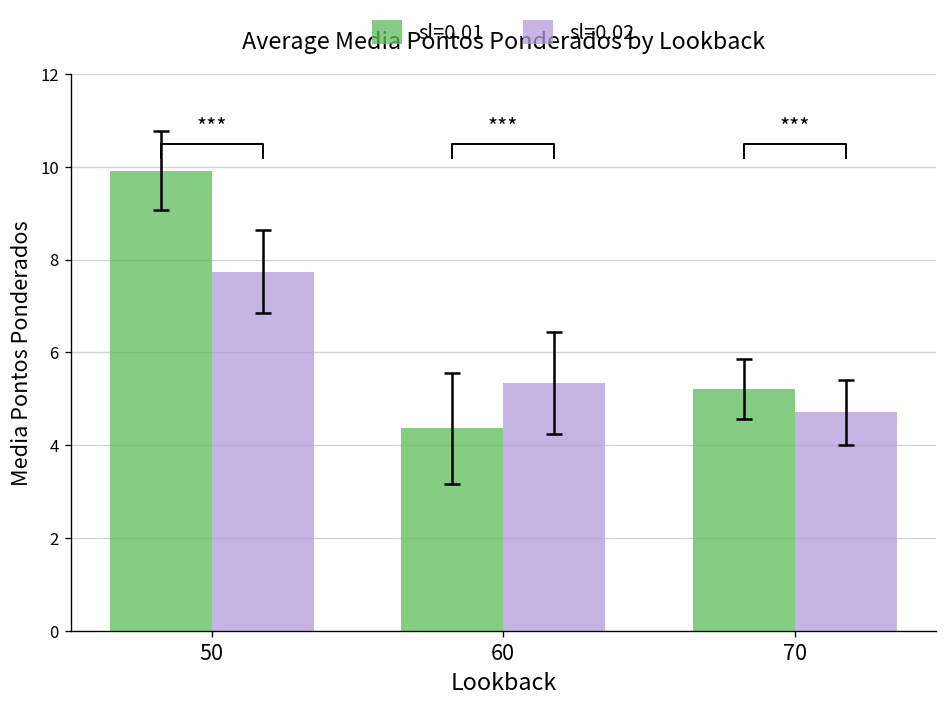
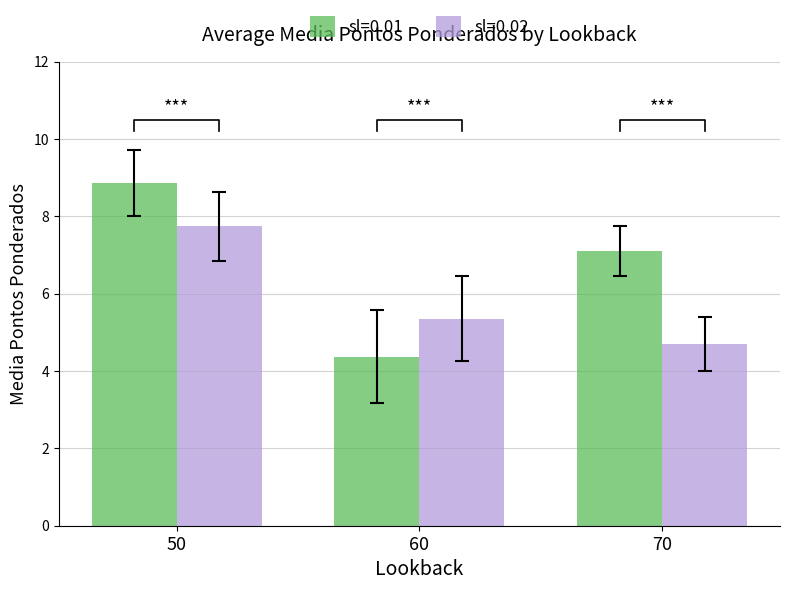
sl=0.01, 50: 9.9 -> 8.9
sl=0.01, 70: 5.2 -> 7.1
